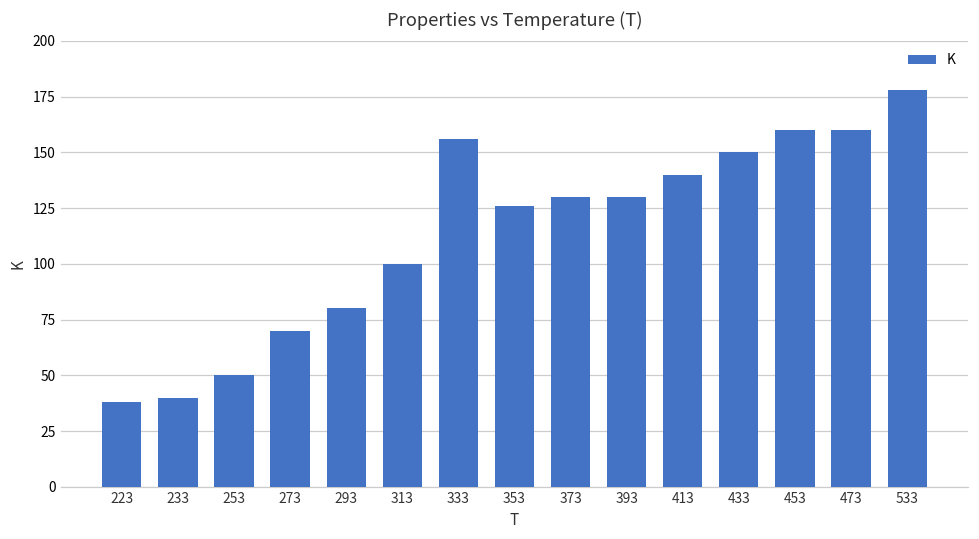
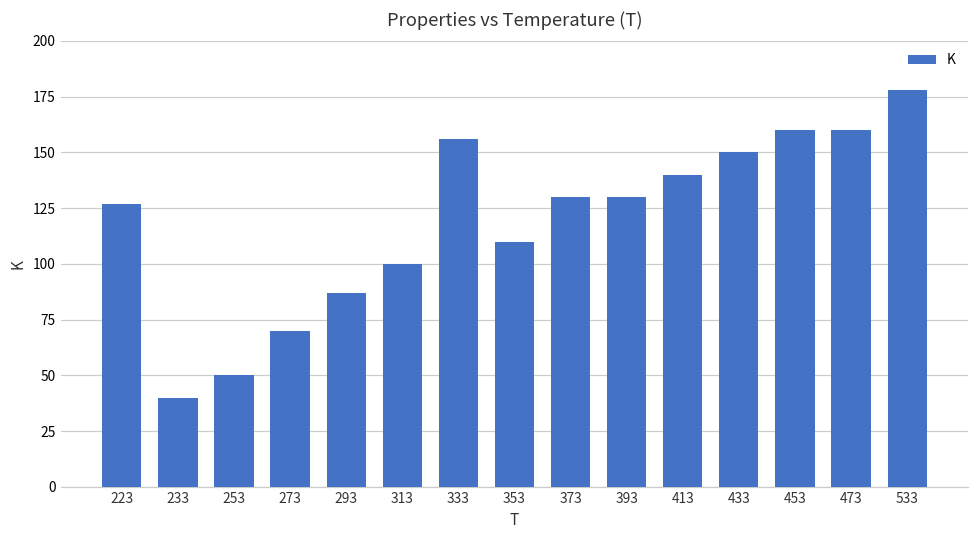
223: 38 -> 127
293: 80 -> 87
353: 126 -> 110
